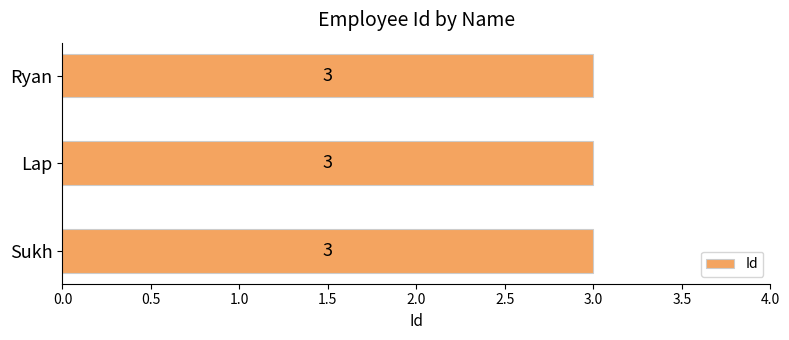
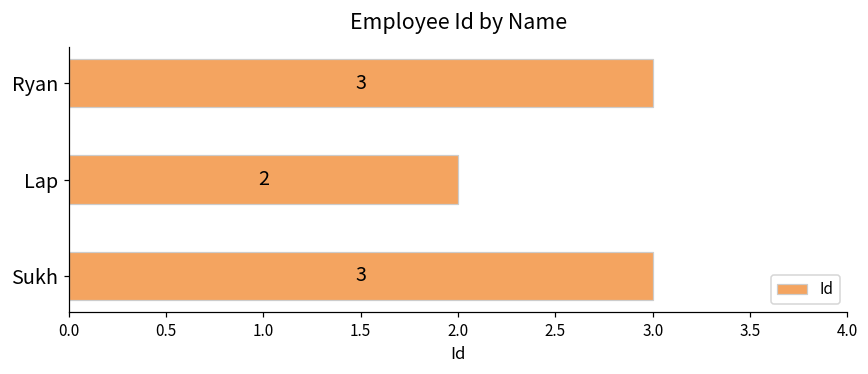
Lap: 3 -> 2
